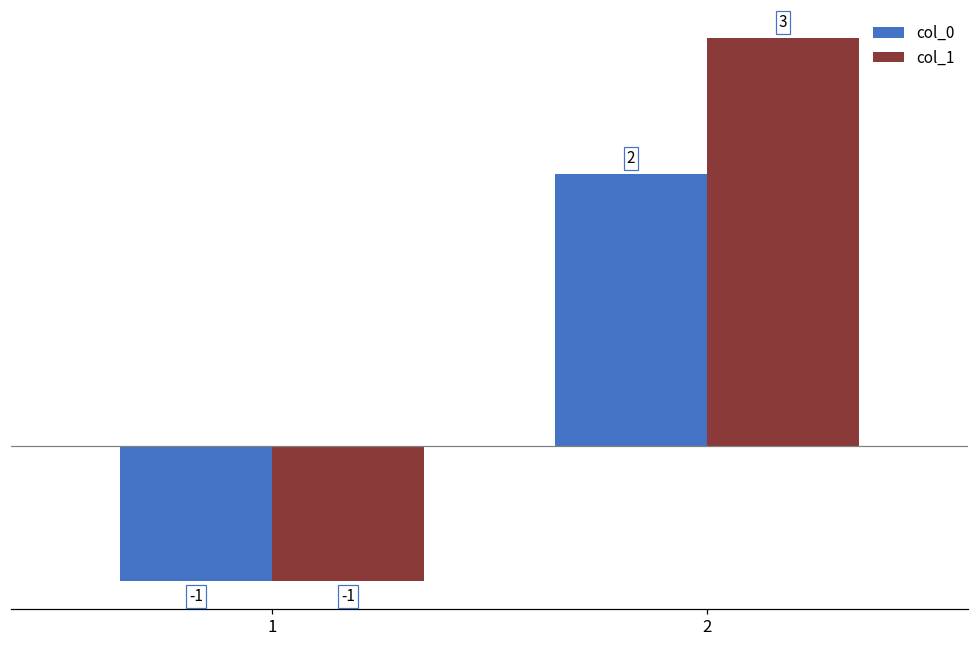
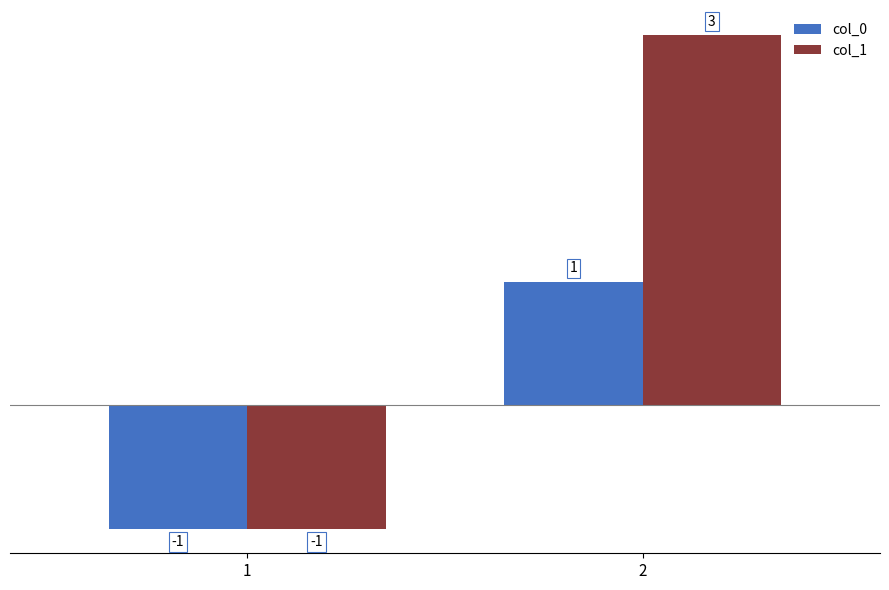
col_0, 2: 2 -> 1
